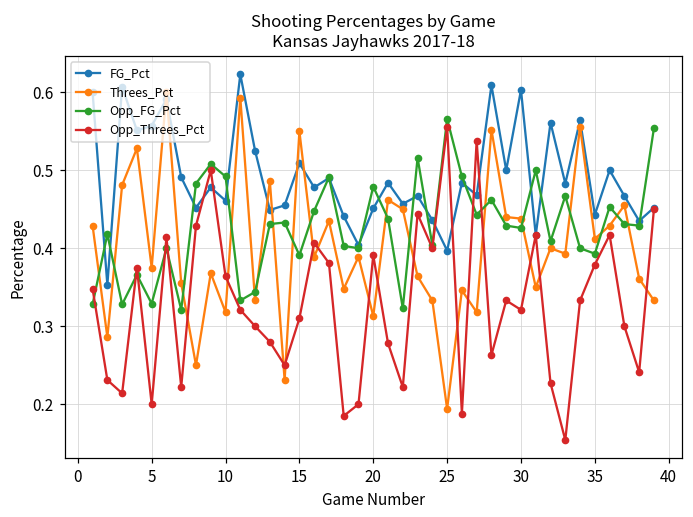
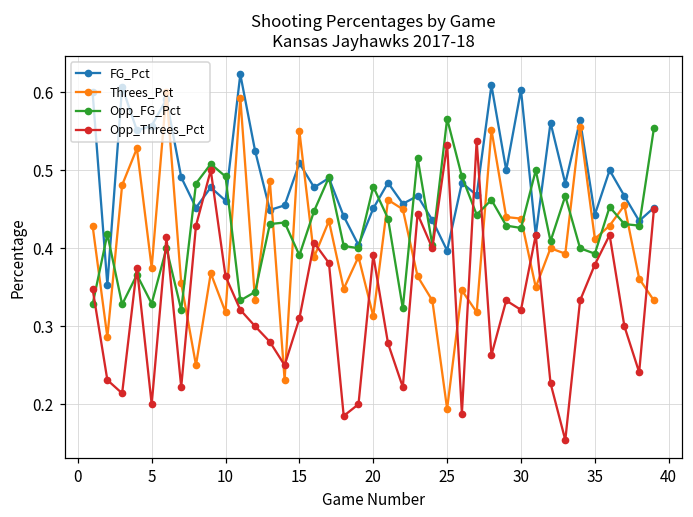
Opp_Threes_Pct, 25: 0.56 -> 0.53
